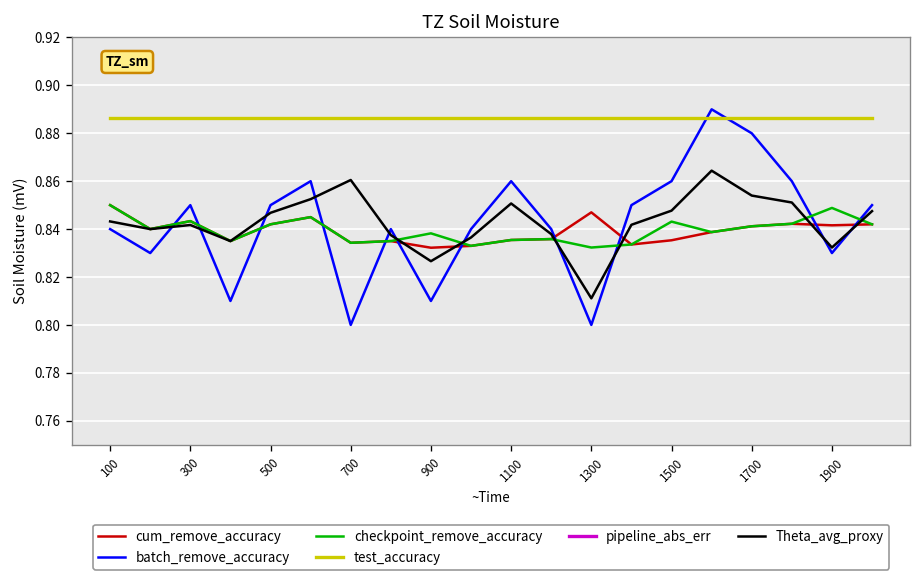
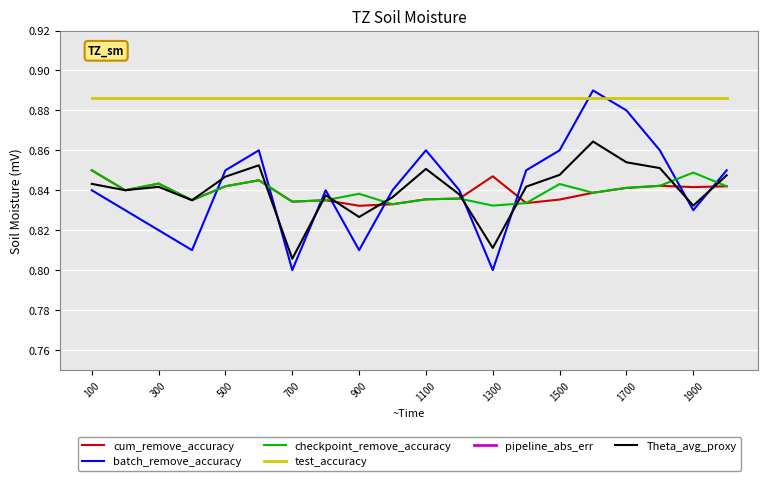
batch_remove_accuracy, 300: 0.85 -> 0.82
Theta_avg_proxy, 700: 0.861 -> 0.806
